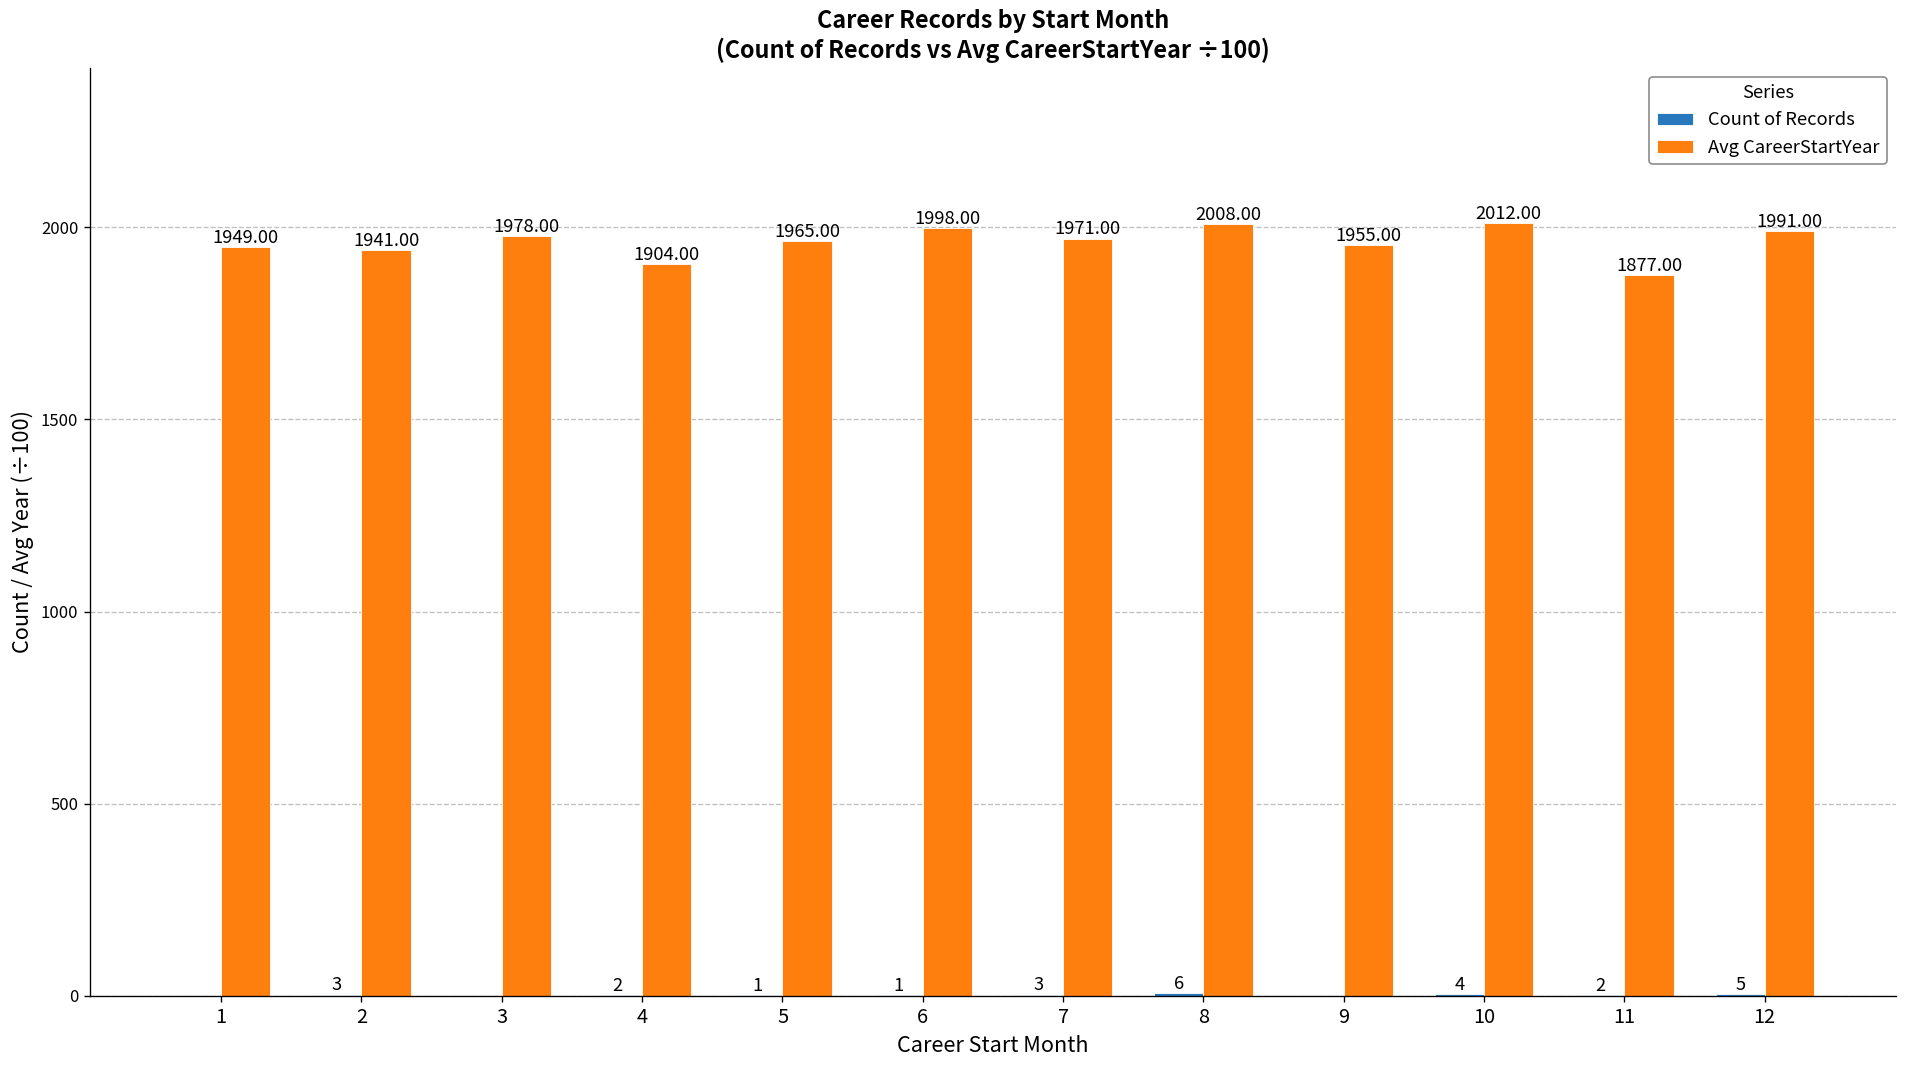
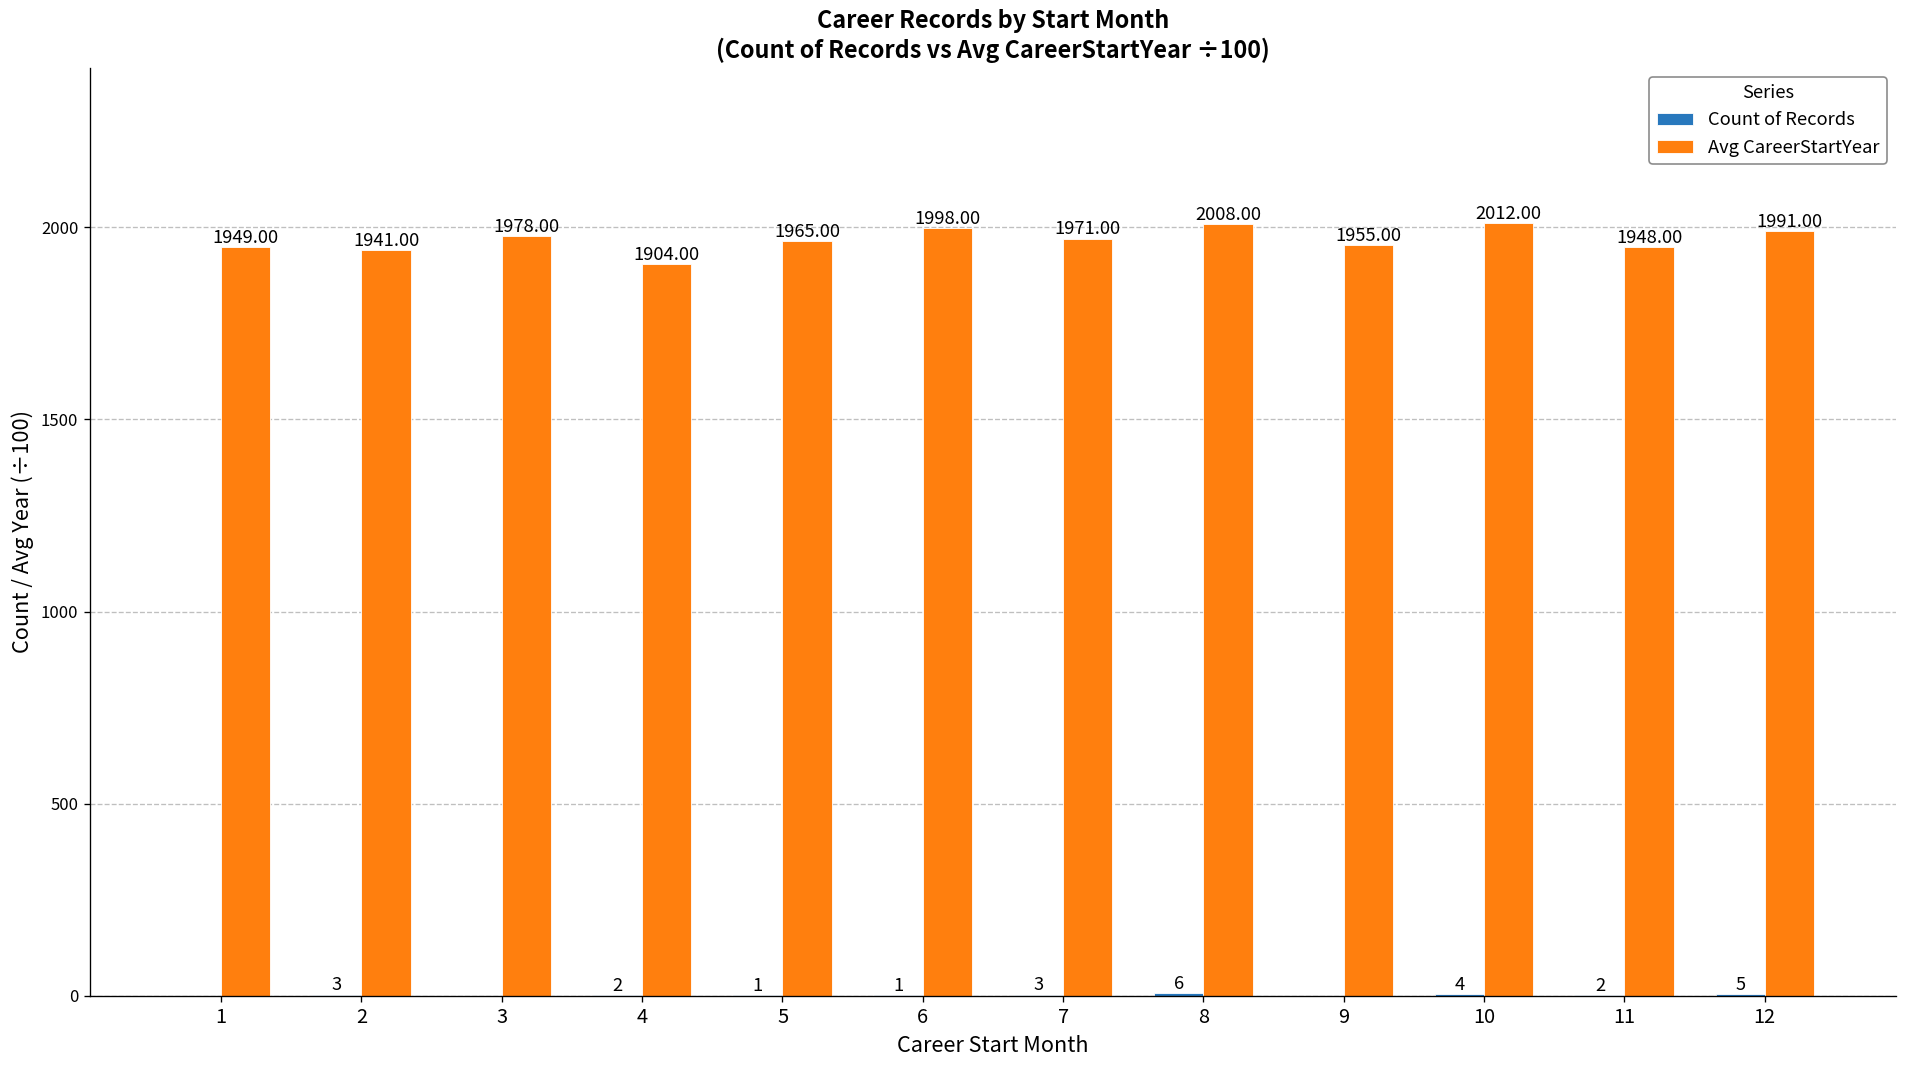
Avg CareerStartYear, 11: 1877.00 -> 1948.00
